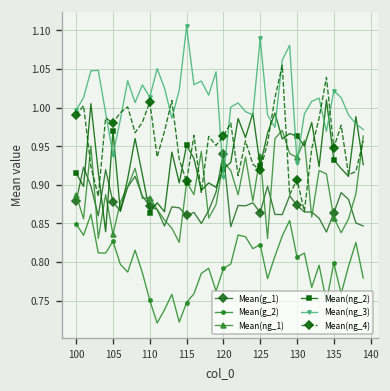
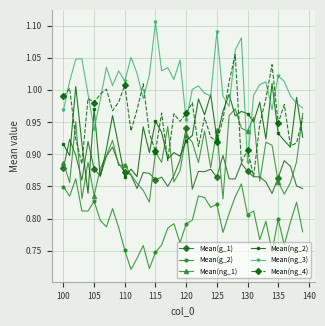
Mean(ng_3), 100: 1.00 -> 0.97
Mean(ng_3), 120: 0.91 -> 0.95
Mean(ng_3), 130: 0.93 -> 0.89
